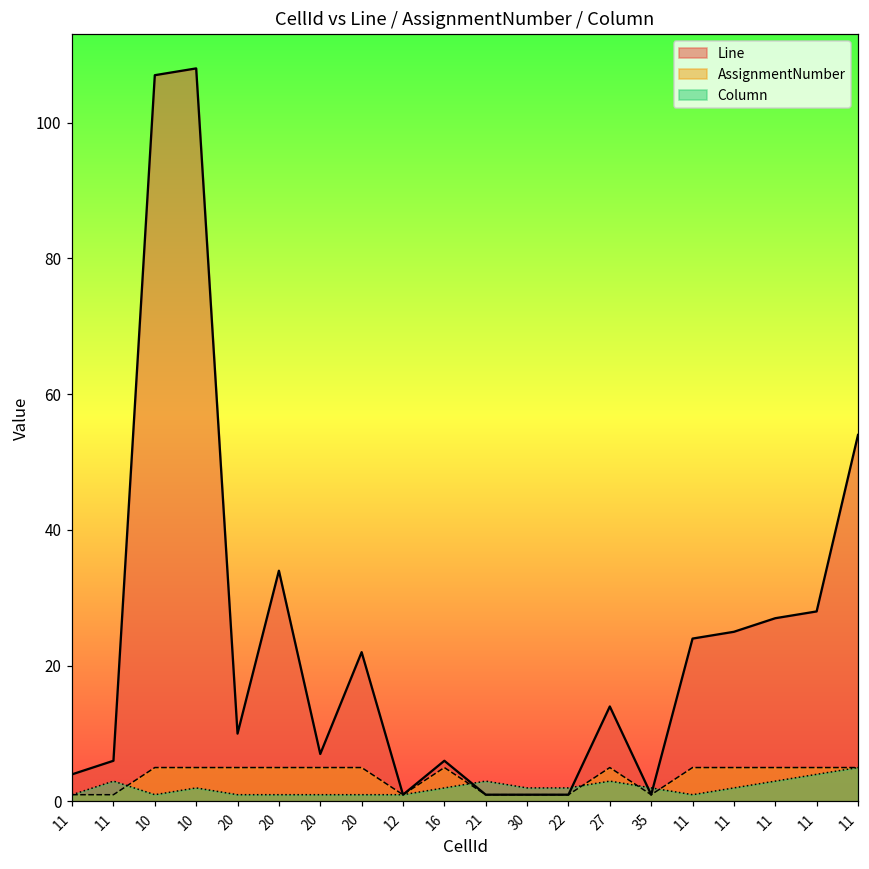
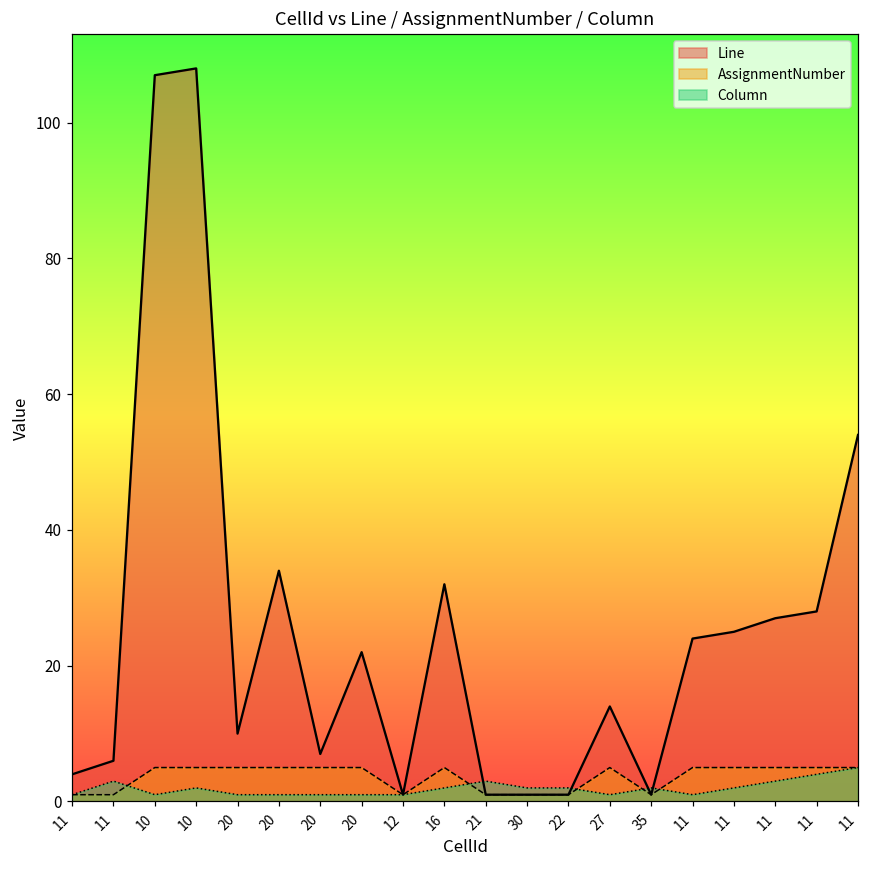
Line, 16: 6 -> 32
Column, 27: 3 -> 1
